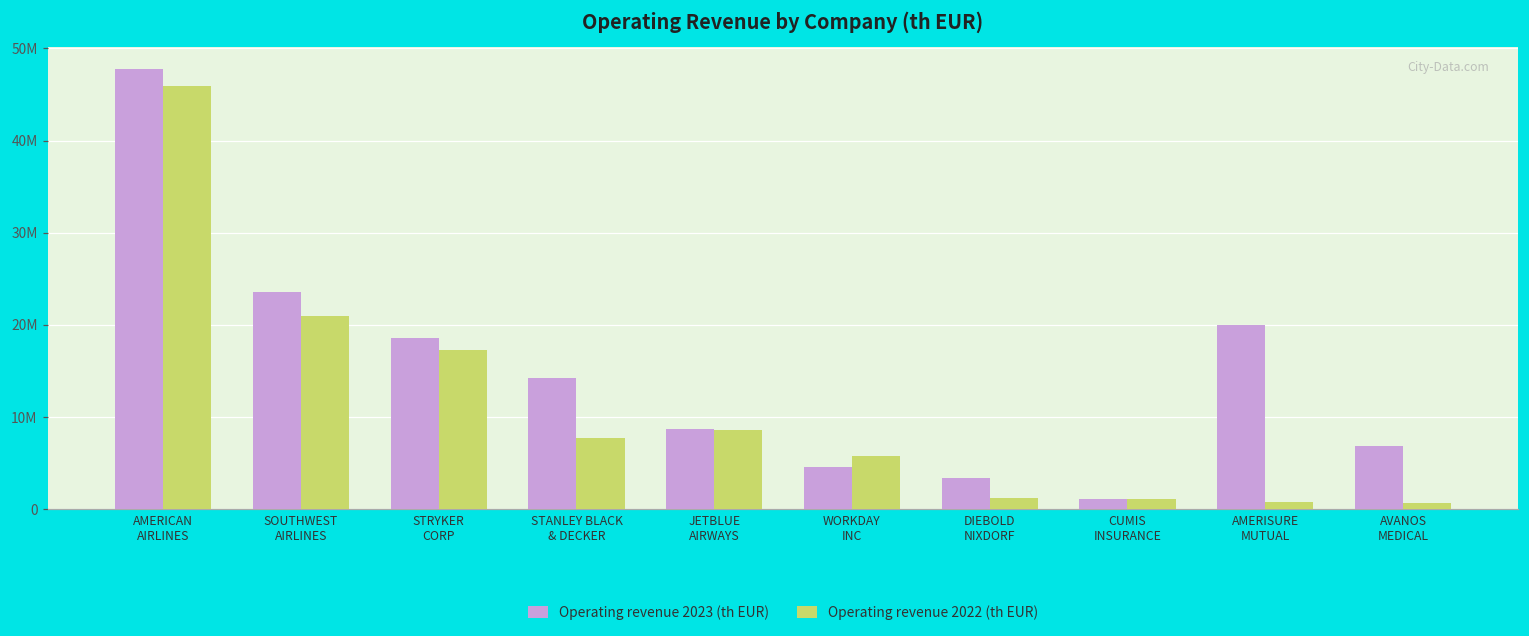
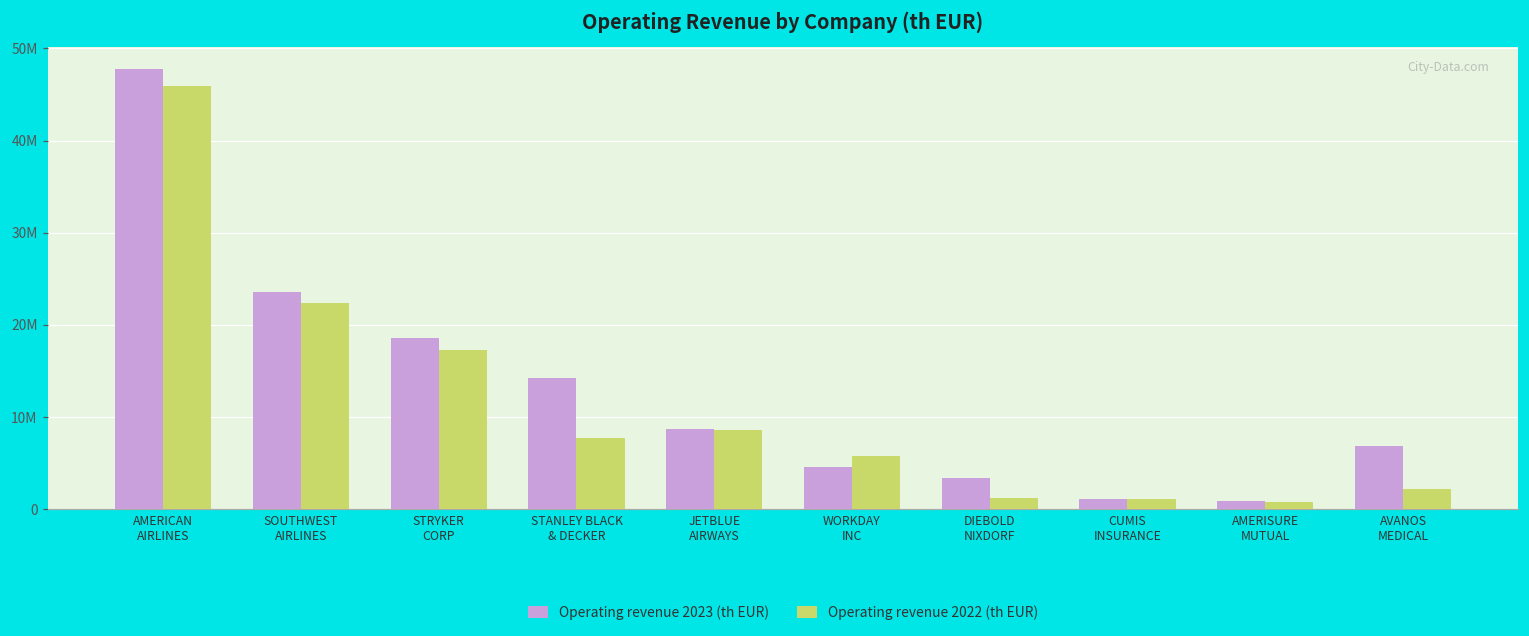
Operating revenue 2022 (th EUR), SOUTHWEST AIRLINES: 21000000 -> 22000000
Operating revenue 2023 (th EUR), AMERISURE MUTUAL: 20000000 -> 1000000
Operating revenue 2022 (th EUR), AVANOS MEDICAL: 1000000 -> 2000000
